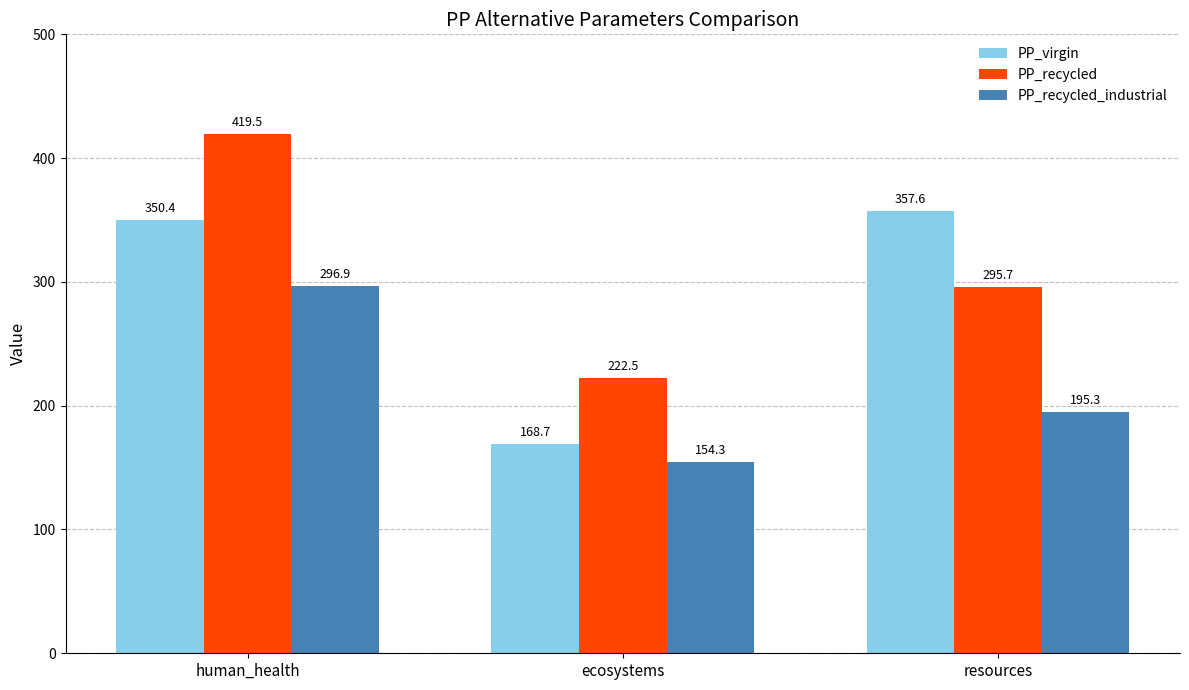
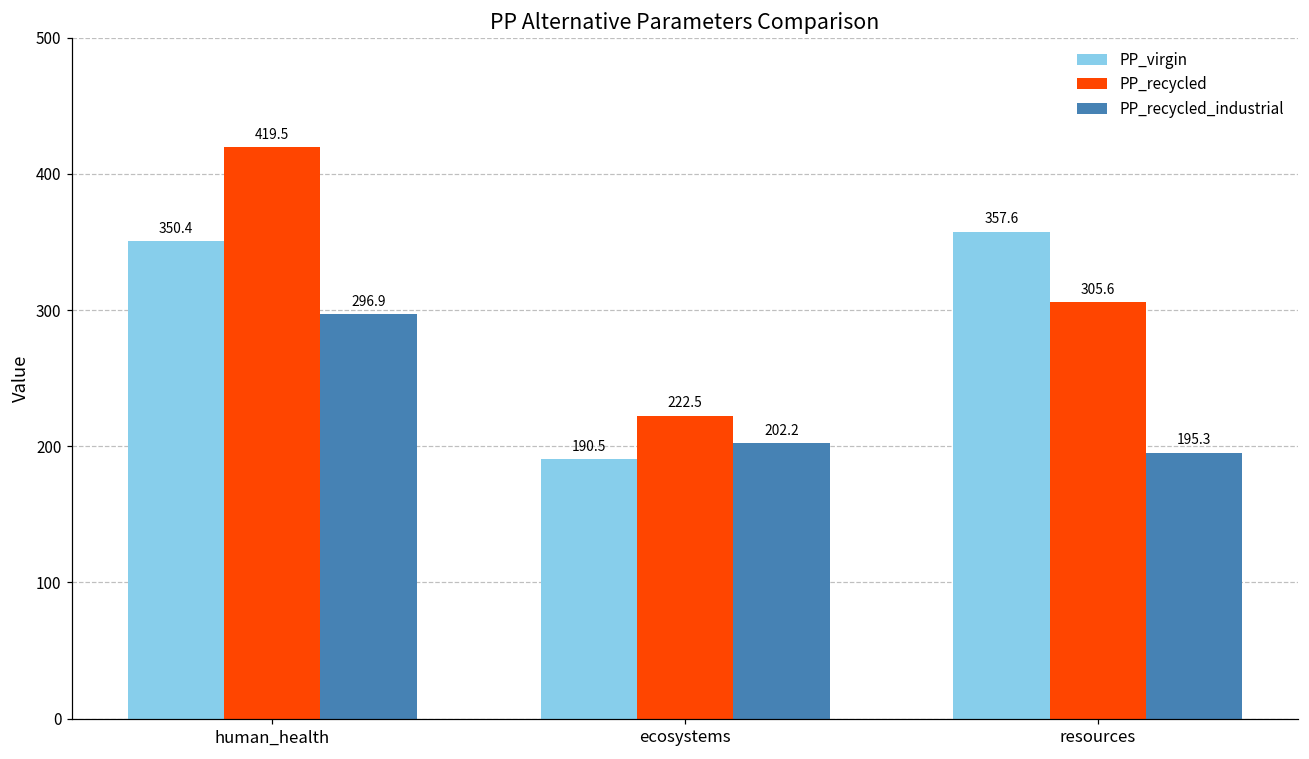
PP_virgin, ecosystems: 168.7 -> 190.5
PP_recycled_industrial, ecosystems: 154.3 -> 202.2
PP_recycled, resources: 295.7 -> 305.6
